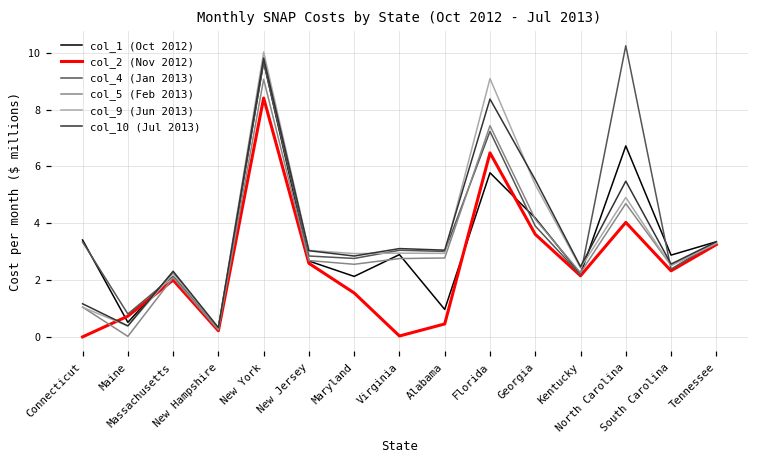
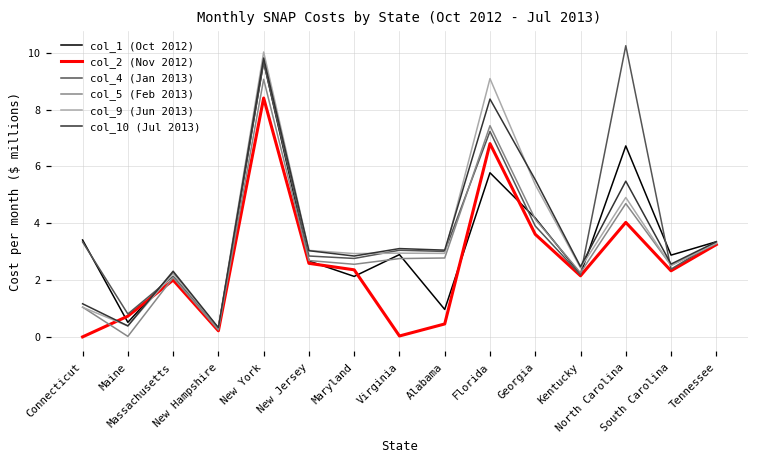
col_2 (Nov 2012), Maryland: 1.5 -> 2.4
col_2 (Nov 2012), Florida: 6.5 -> 6.8
